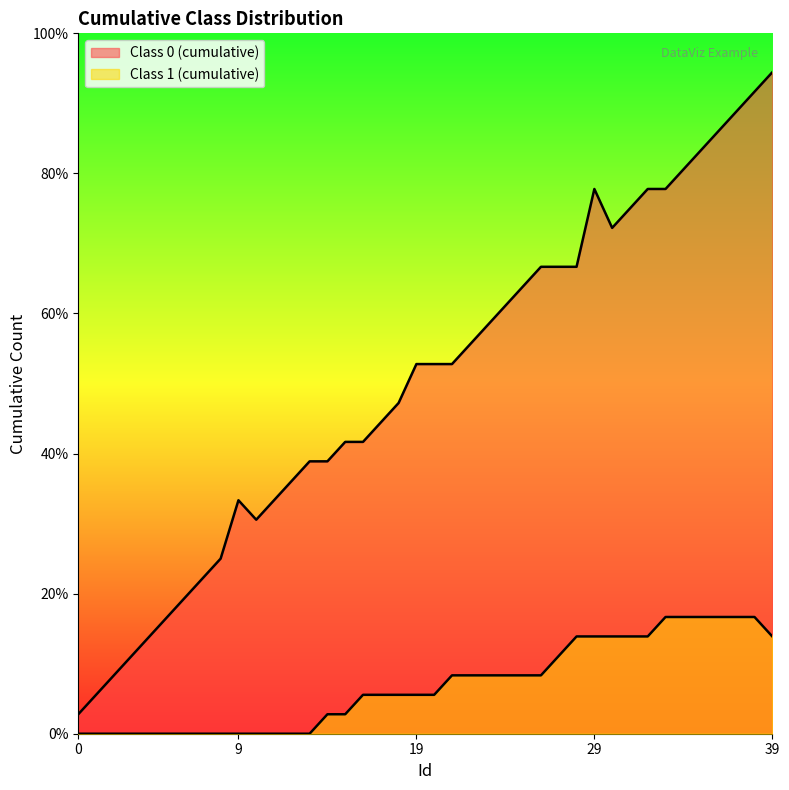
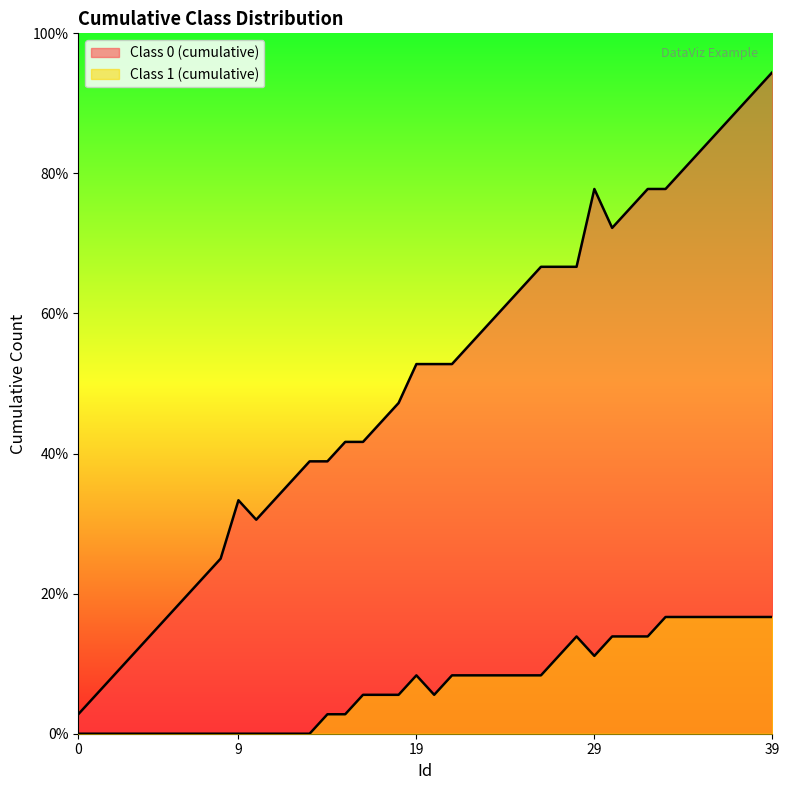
Class 1 (cumulative), 19: 6% -> 8%
Class 1 (cumulative), 29: 14% -> 11%
Class 1 (cumulative), 39: 14% -> 17%
